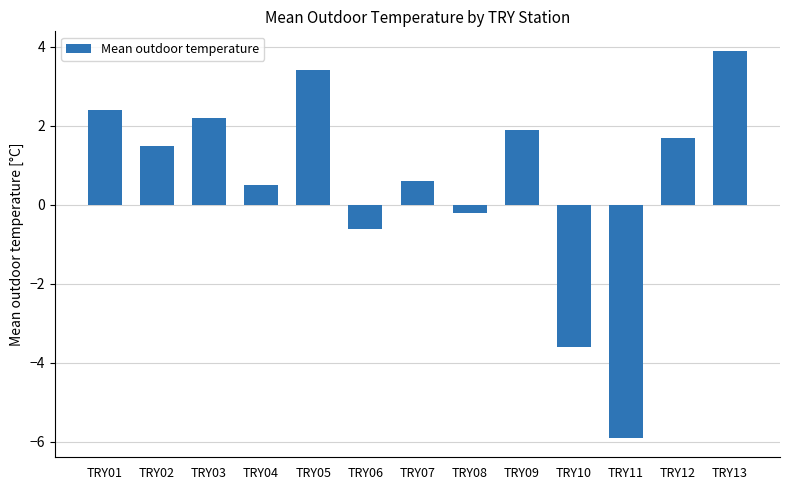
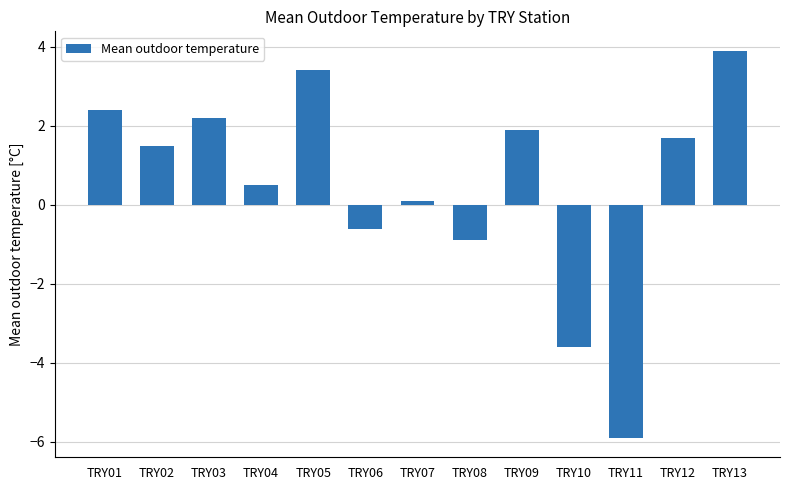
TRY07: 0.6 -> 0.1
TRY08: -0.2 -> -0.9
